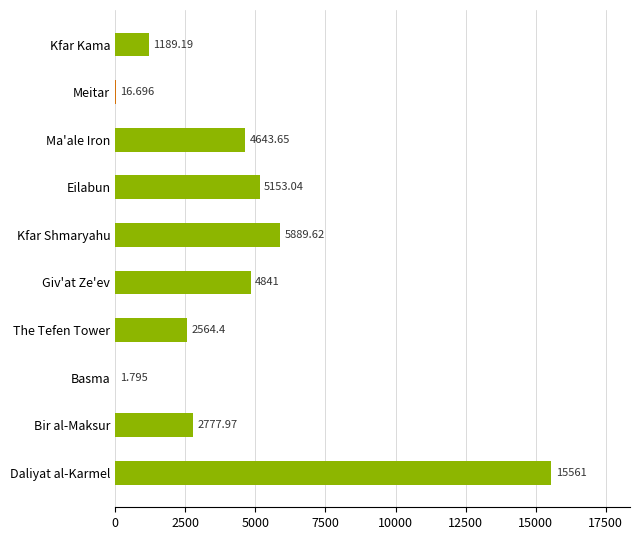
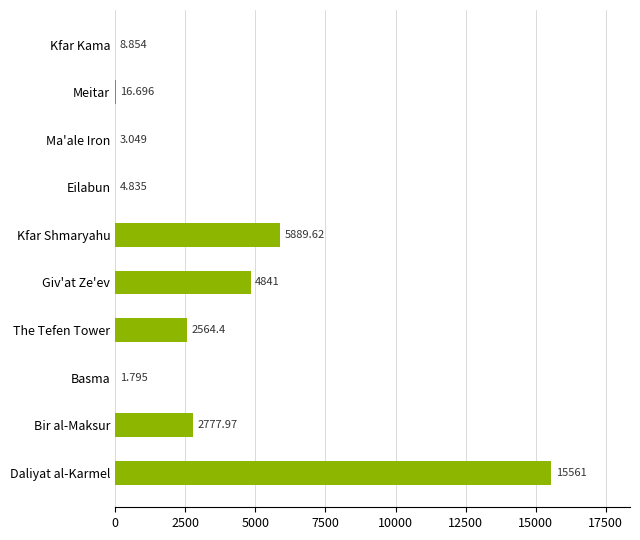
Kfar Kama: 1189.19 -> 8.854
Ma'ale Iron: 4643.65 -> 3.049
Eilabun: 5153.04 -> 4.835
